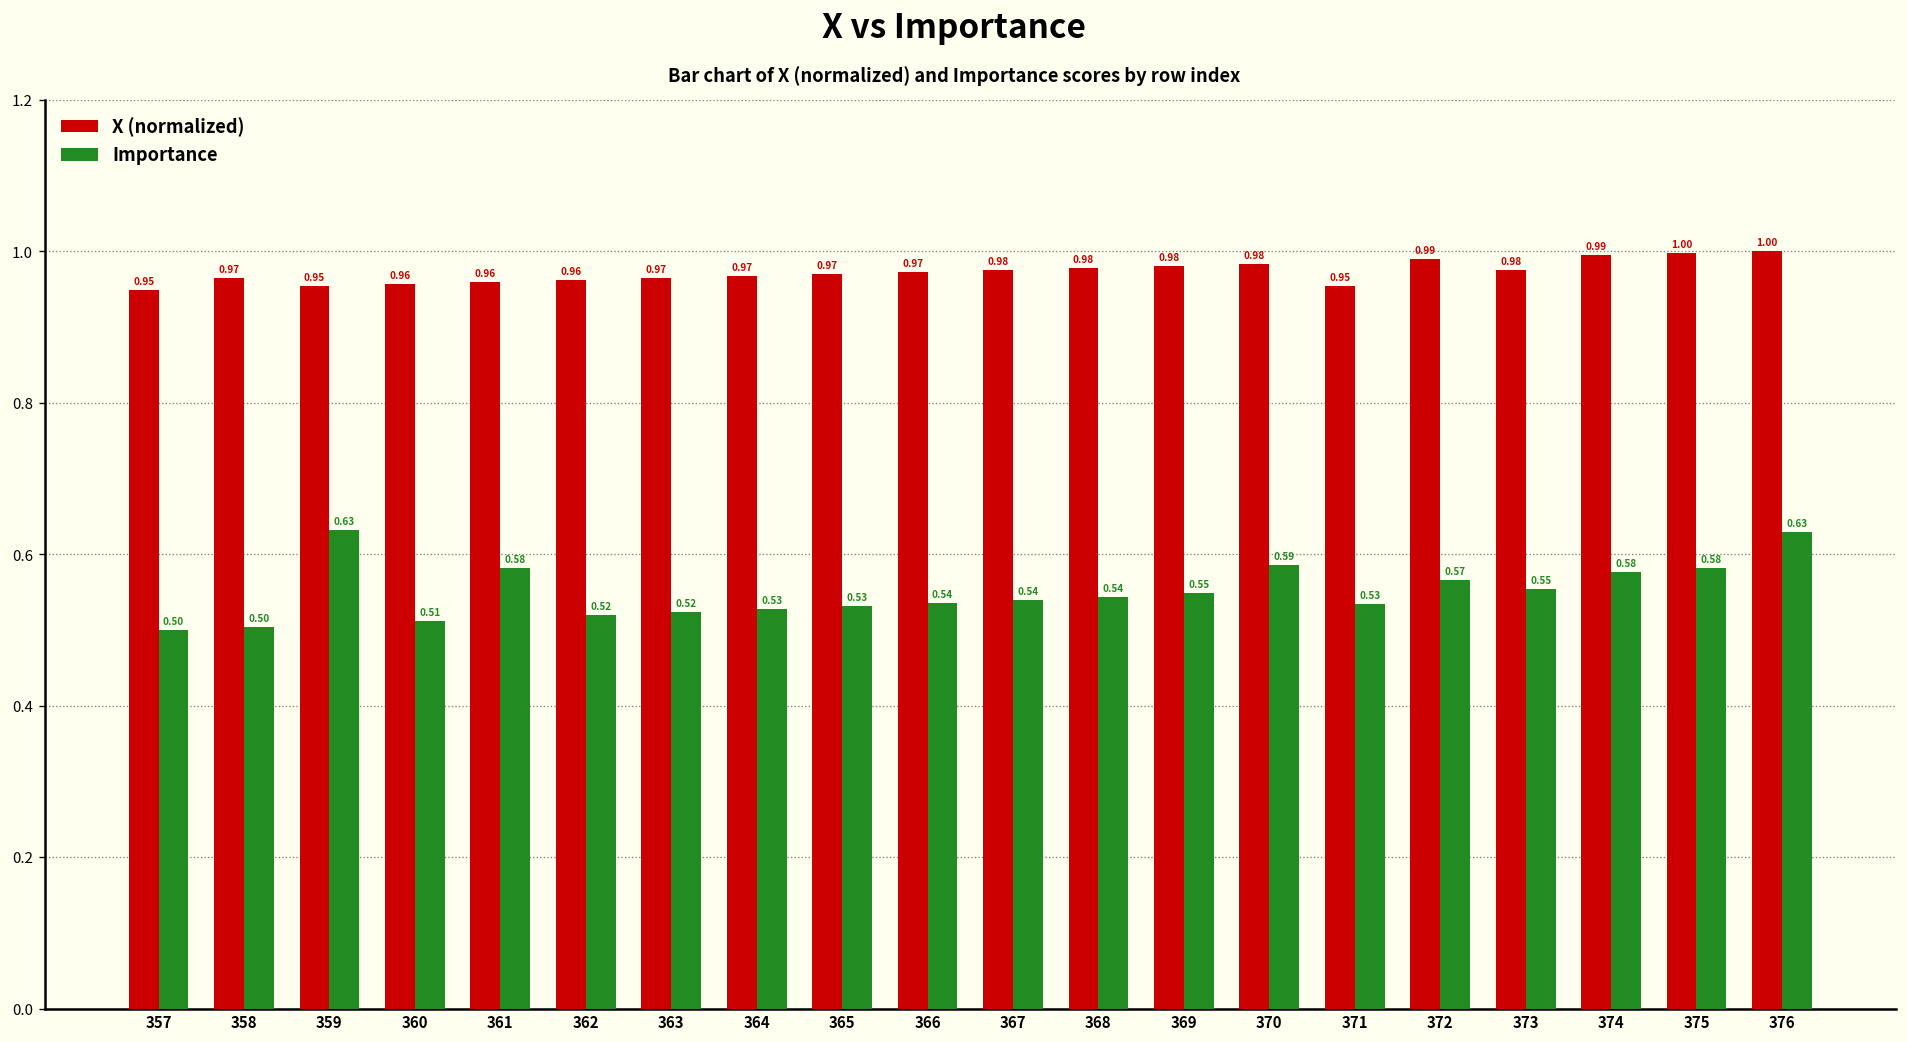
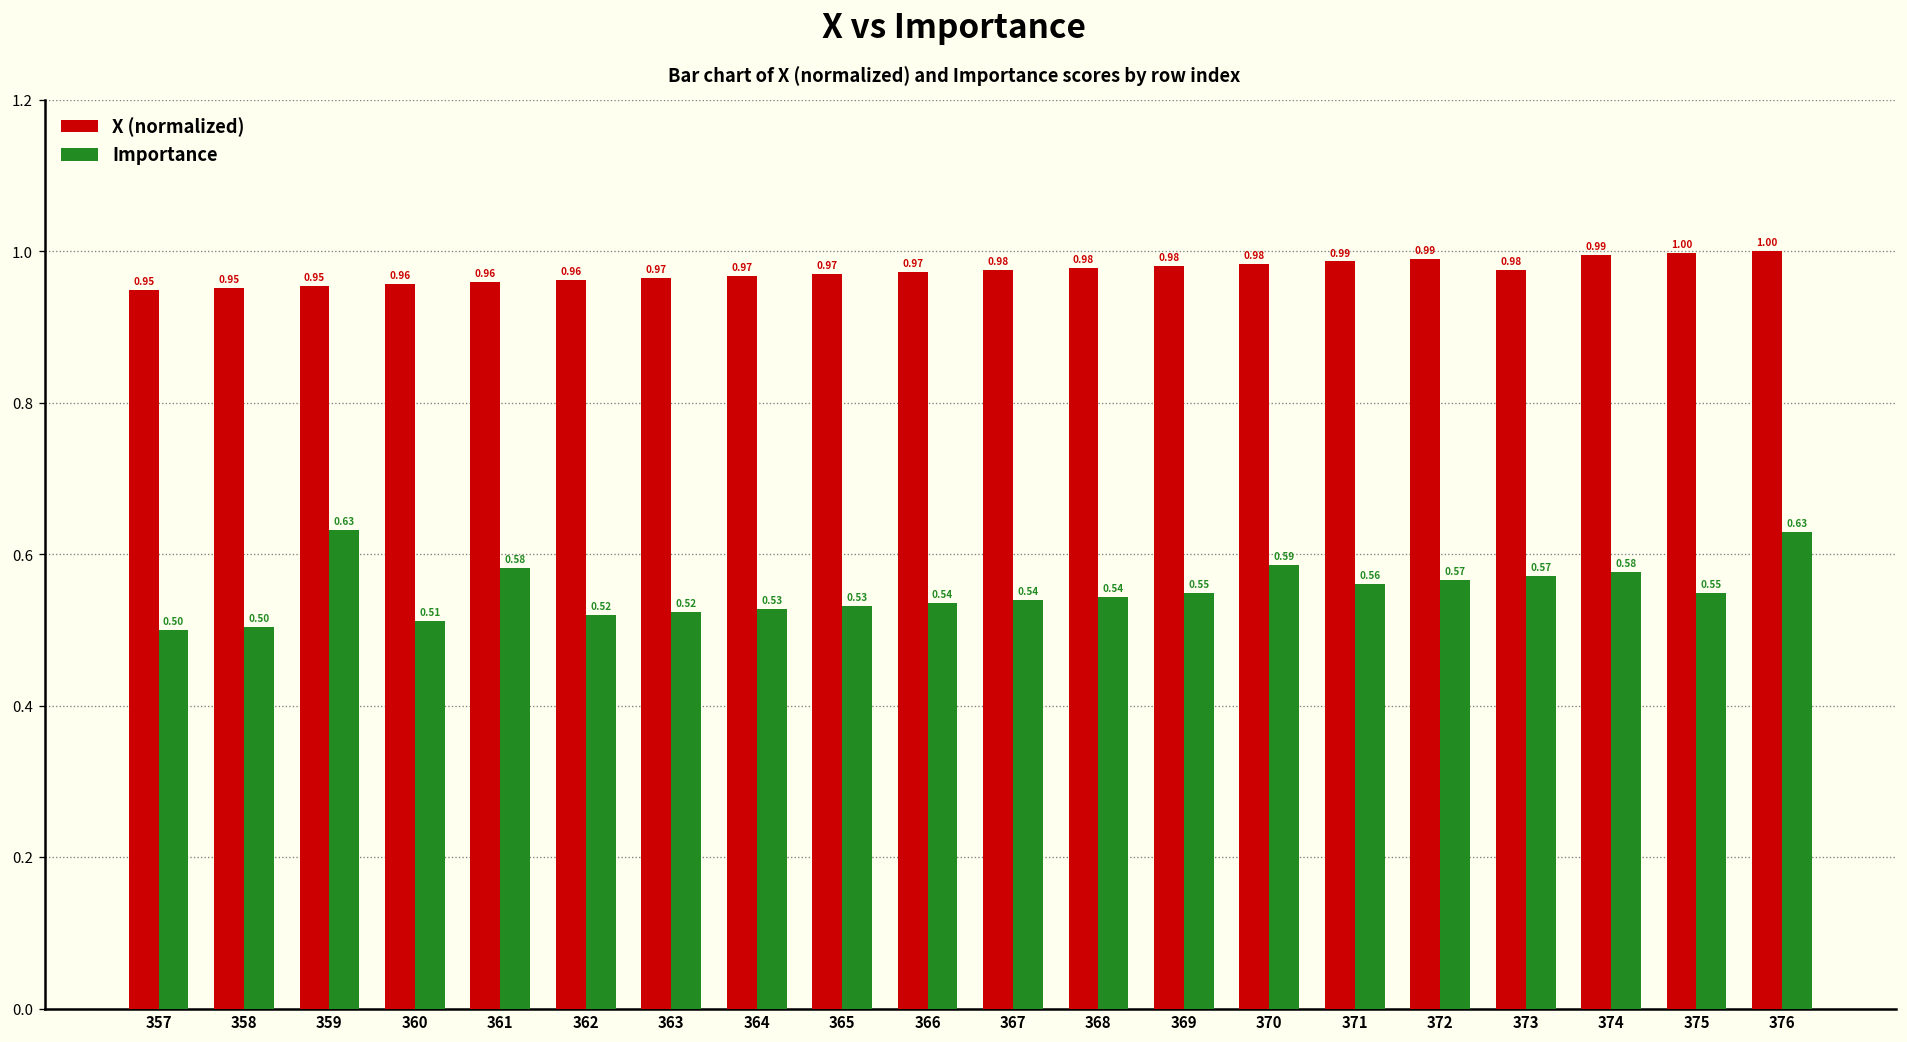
X (normalized), 358: 0.97 -> 0.95
X (normalized), 371: 0.95 -> 0.99
Importance, 371: 0.53 -> 0.56
Importance, 373: 0.55 -> 0.57
Importance, 375: 0.58 -> 0.55
